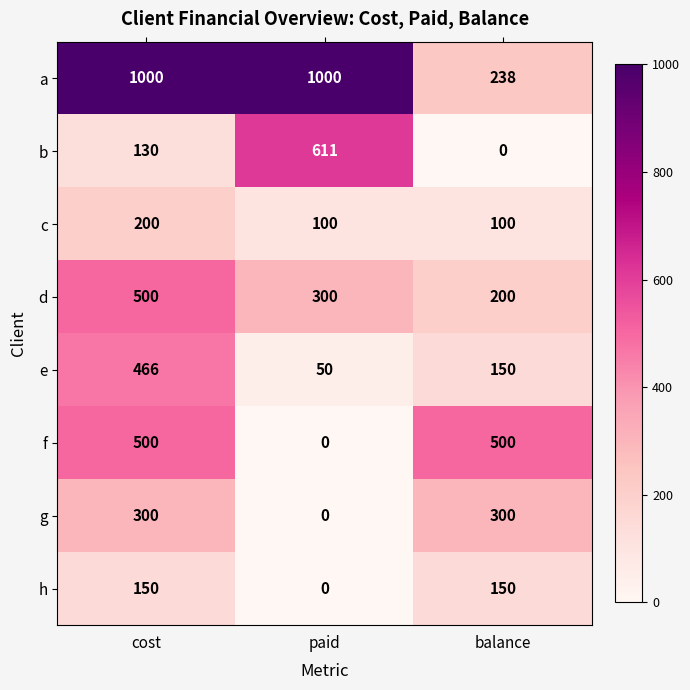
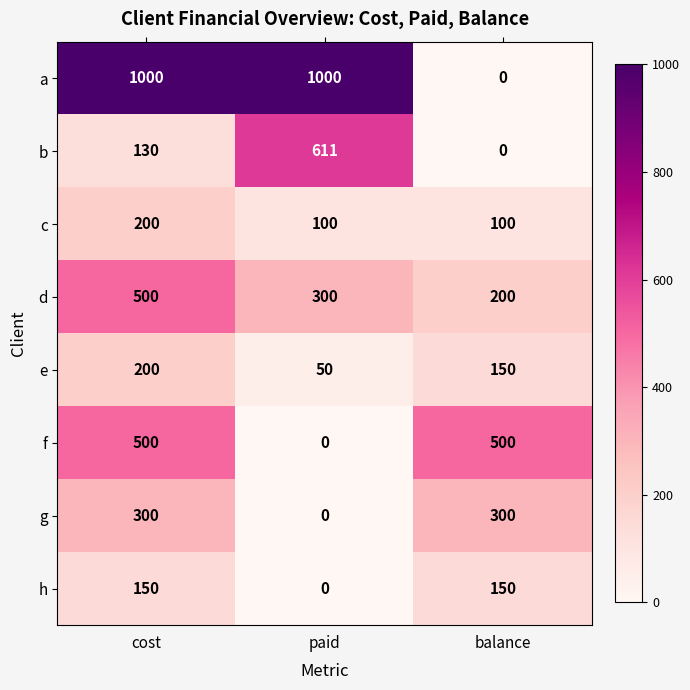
a, balance: 238 -> 0
e, cost: 466 -> 200
